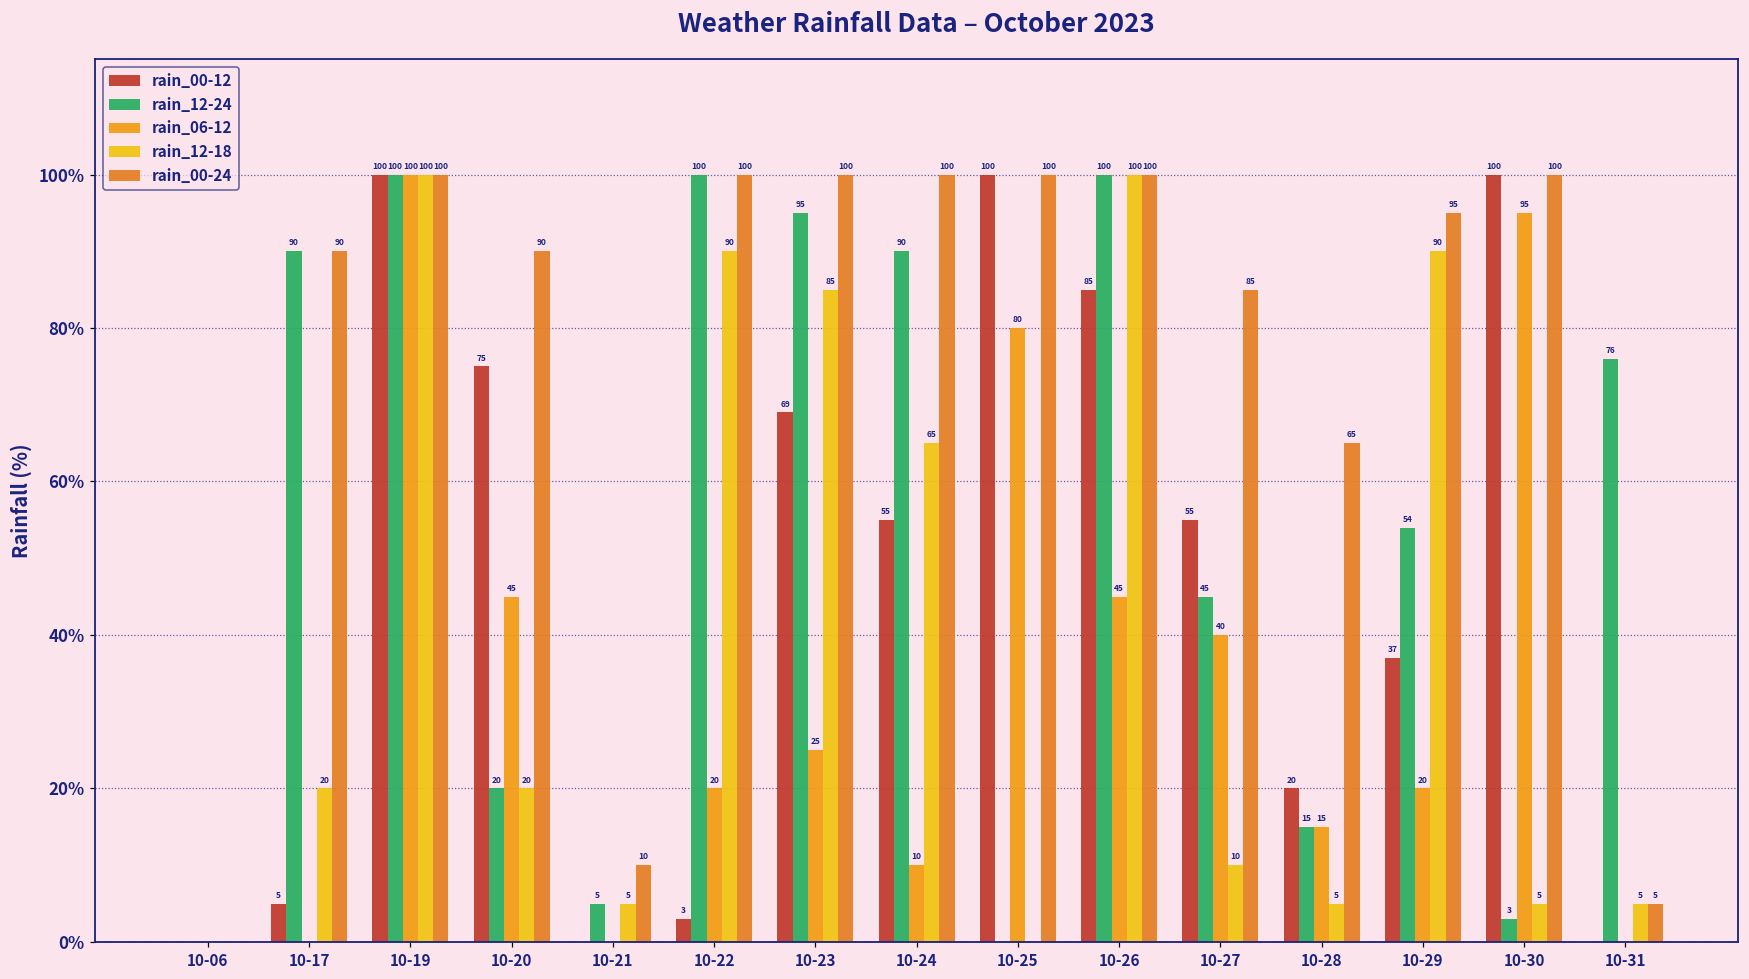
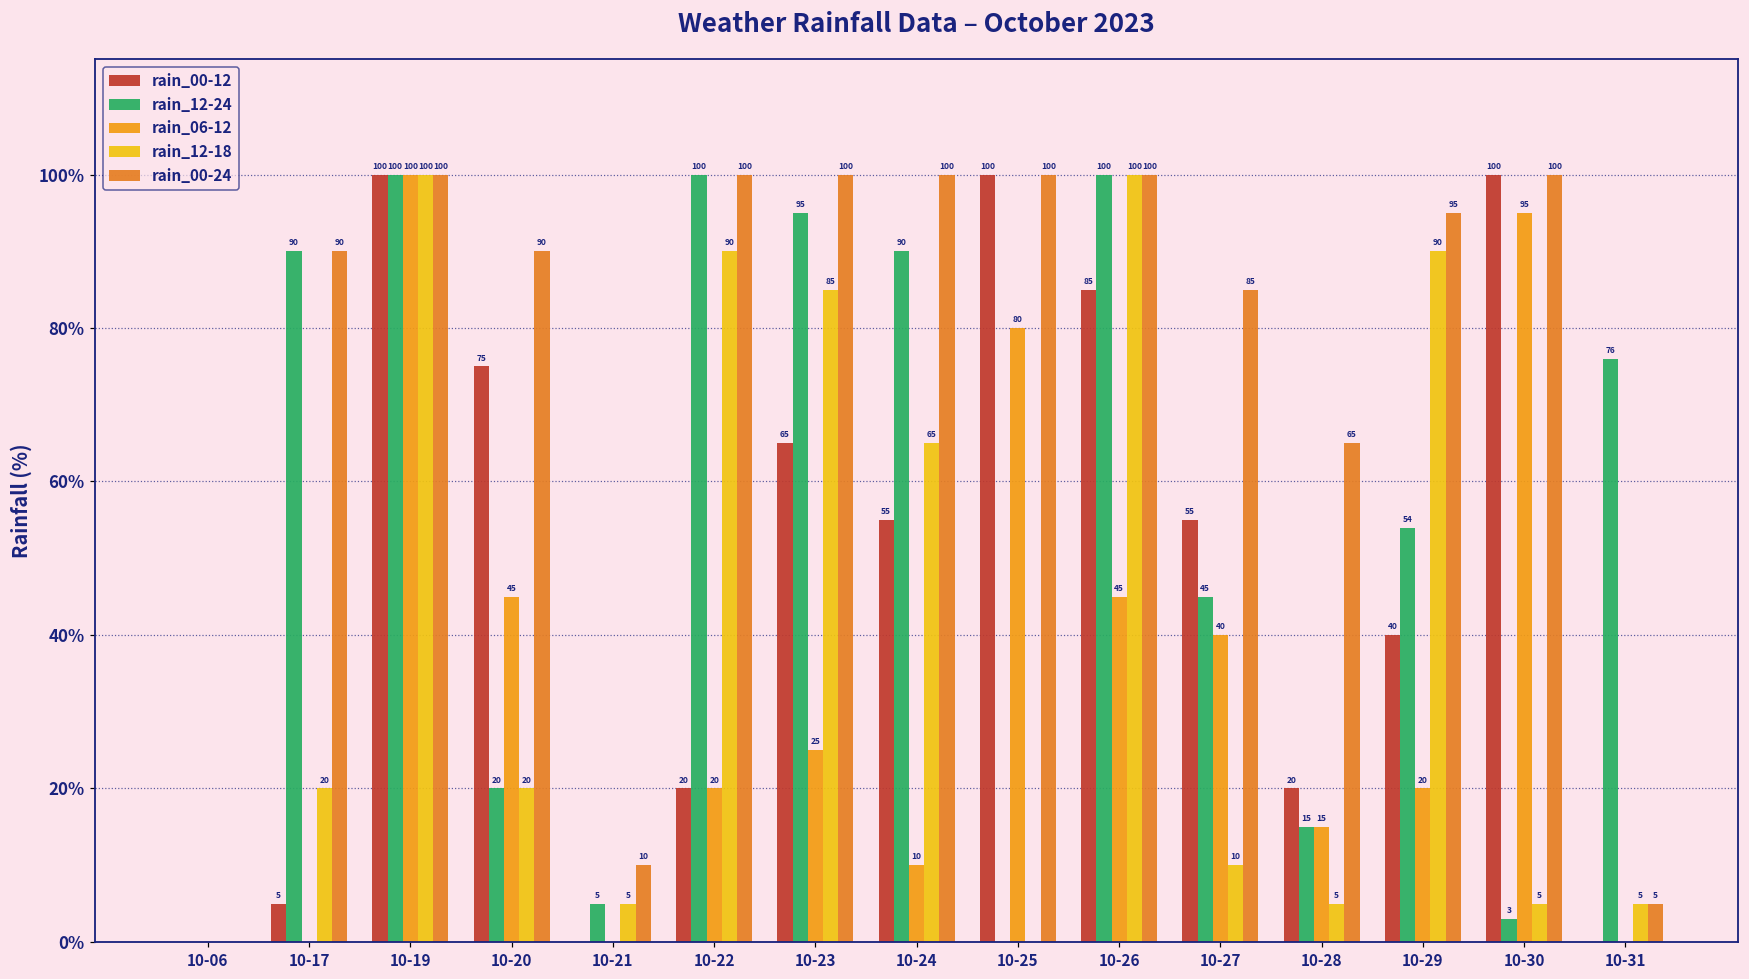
rain_00-12, 10-22: 3 -> 20
rain_00-12, 10-23: 69 -> 65
rain_00-12, 10-29: 37 -> 40
